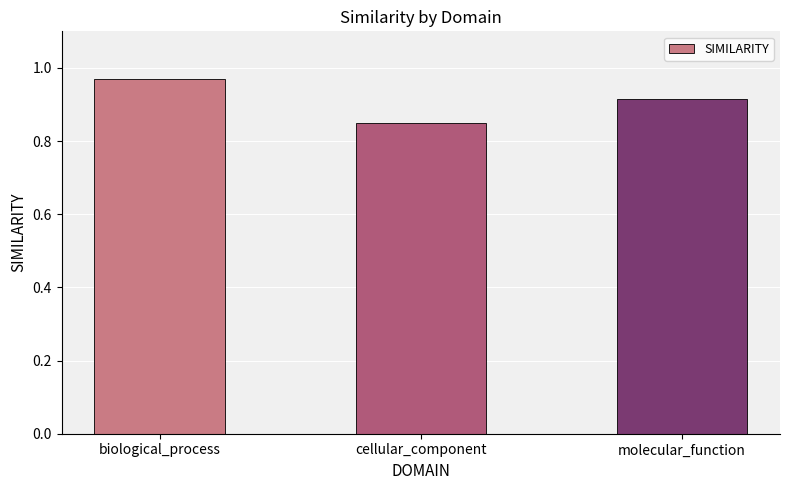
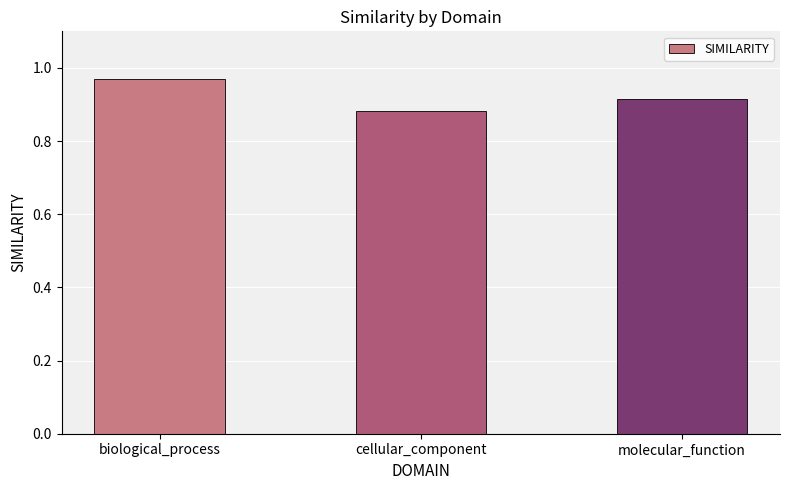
cellular_component: 0.85 -> 0.88
